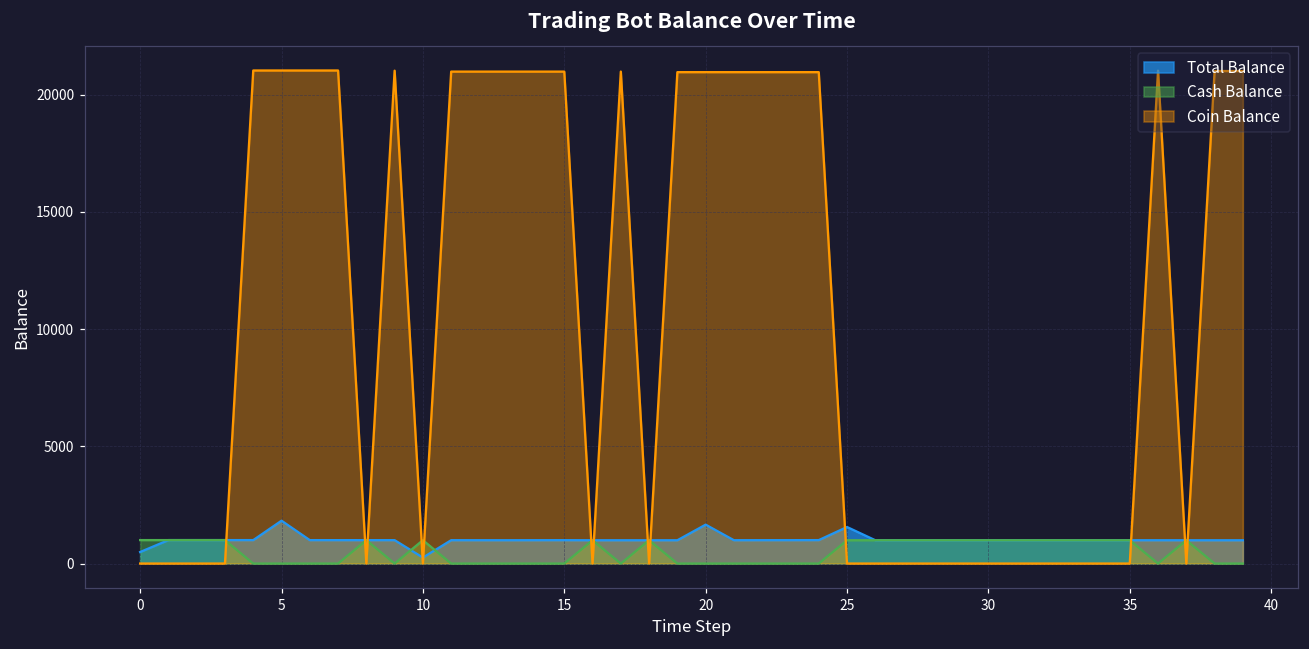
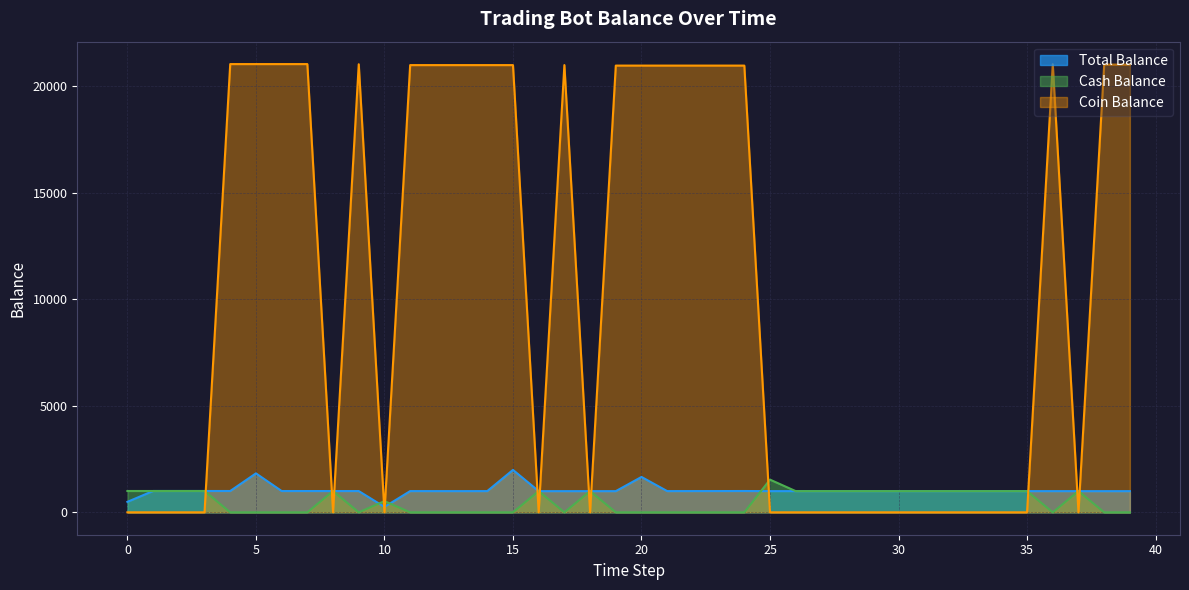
Cash Balance, 10: 1000 -> 500
Total Balance, 15: 1000 -> 2000
Total Balance, 25: 1600 -> 1000
Cash Balance, 25: 1000 -> 1500
